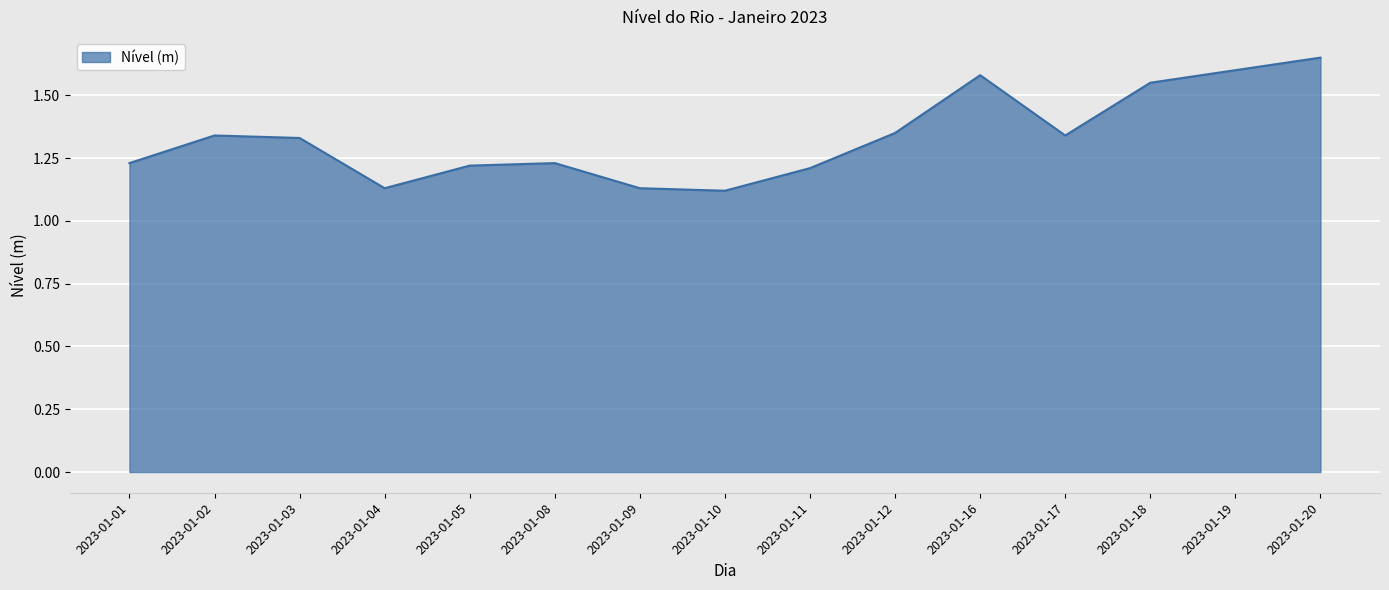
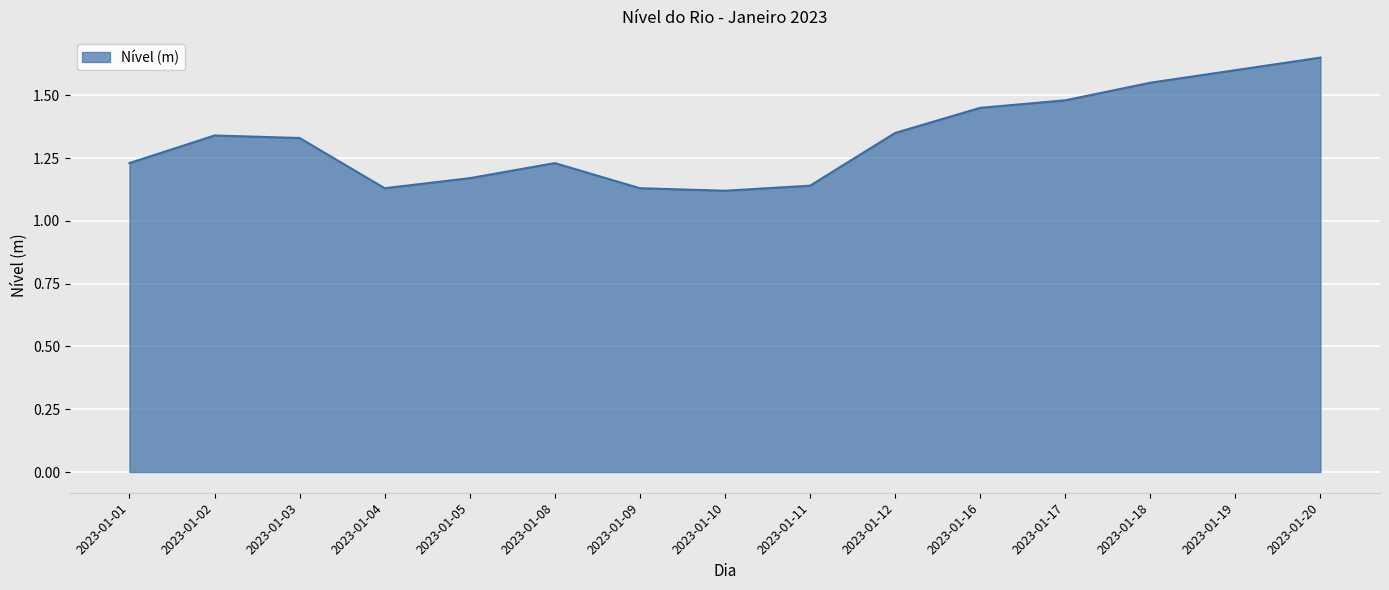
2023-01-05: 1.22 -> 1.17
2023-01-11: 1.21 -> 1.14
2023-01-16: 1.58 -> 1.45
2023-01-17: 1.34 -> 1.48
